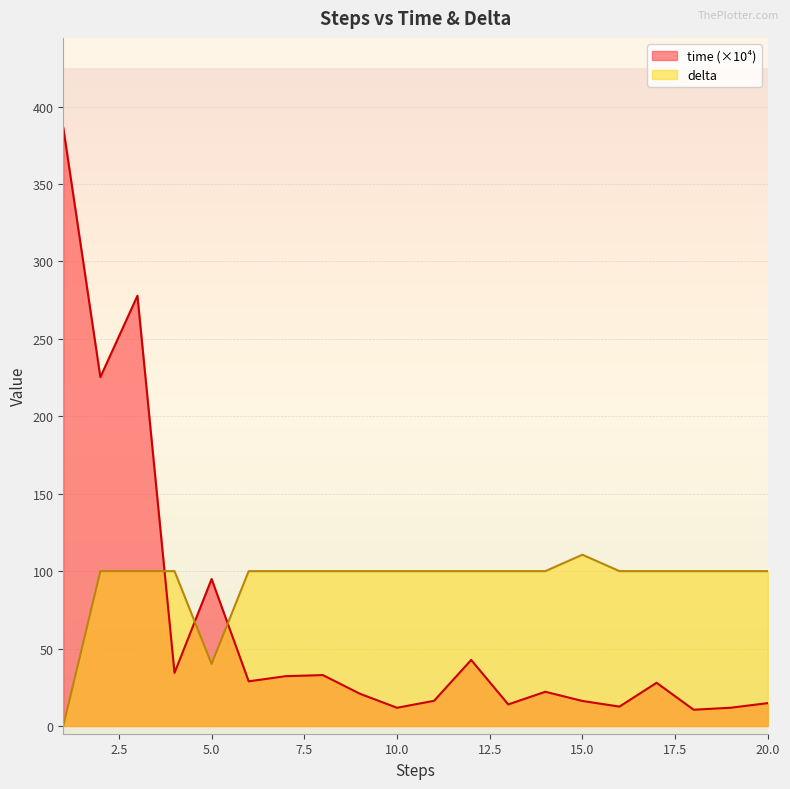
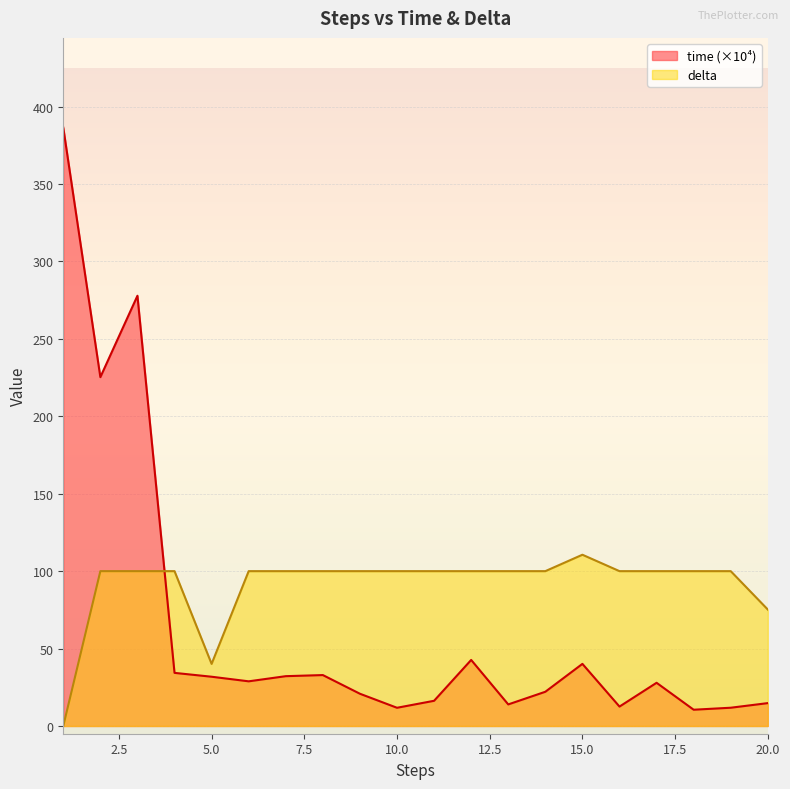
time (×10⁴), 5.0: 95 -> 32
time (×10⁴), 15.0: 16 -> 40
delta, 20.0: 100 -> 75
